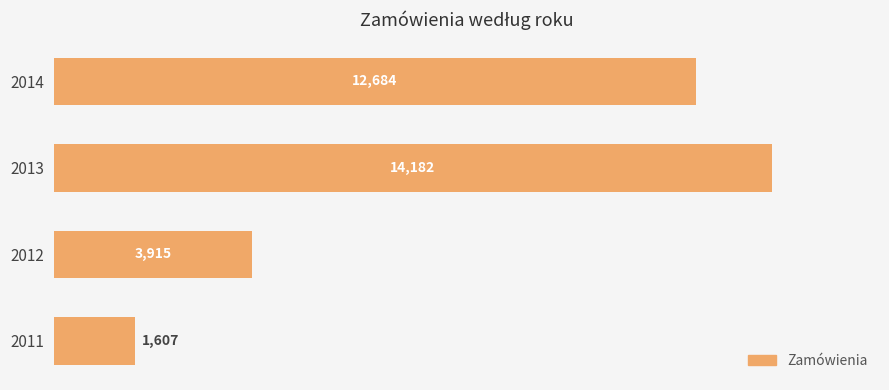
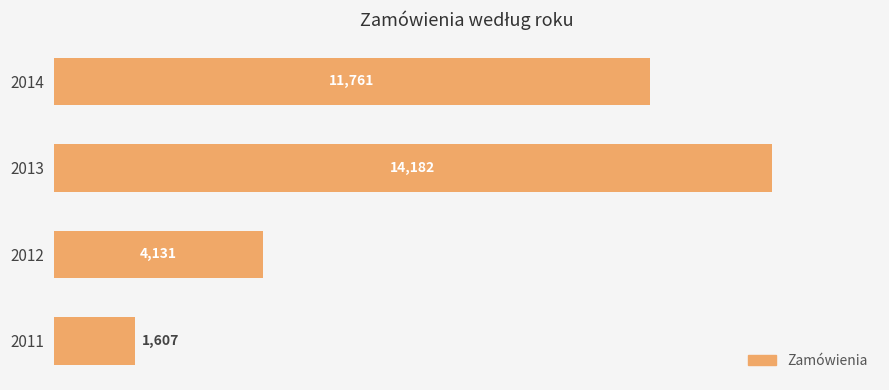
2014: 12,684 -> 11,761
2012: 3,915 -> 4,131
